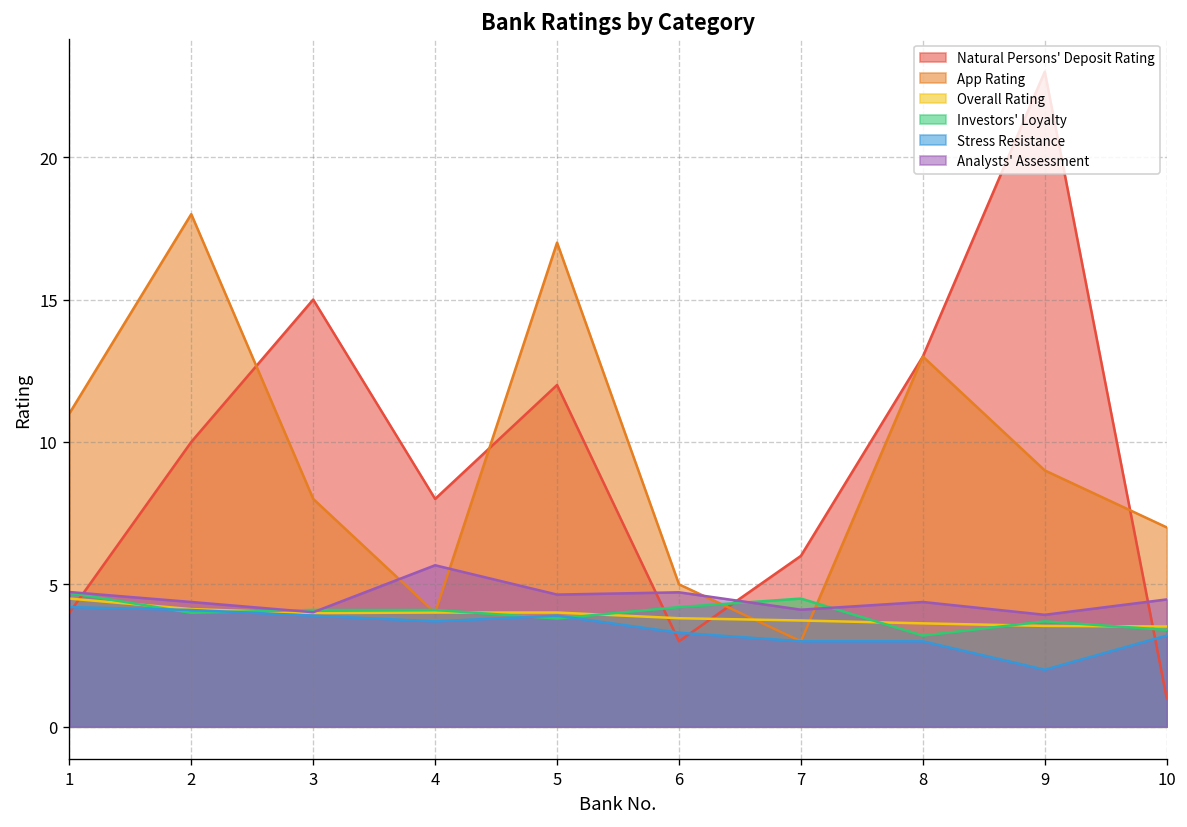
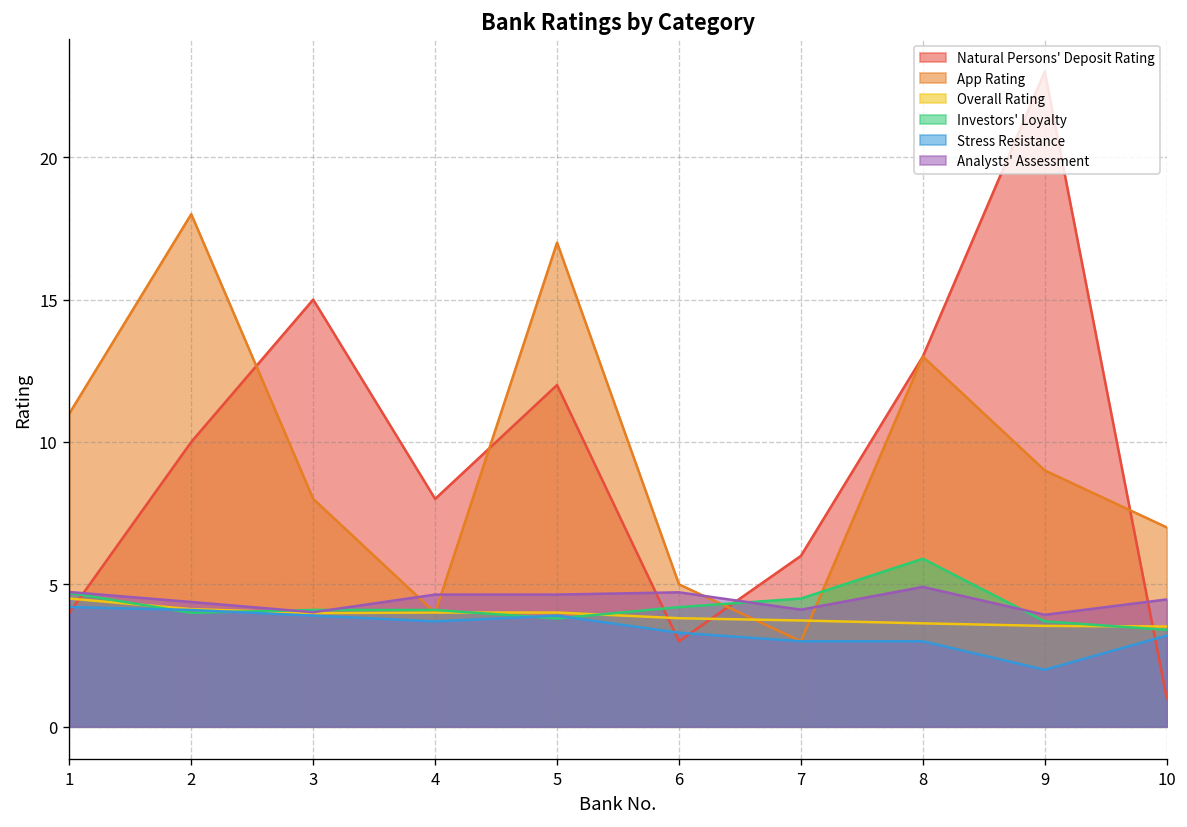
Analysts' Assessment, 4: 5.7 -> 4.6
Investors' Loyalty, 8: 3.2 -> 5.9
Analysts' Assessment, 8: 4.4 -> 4.9
